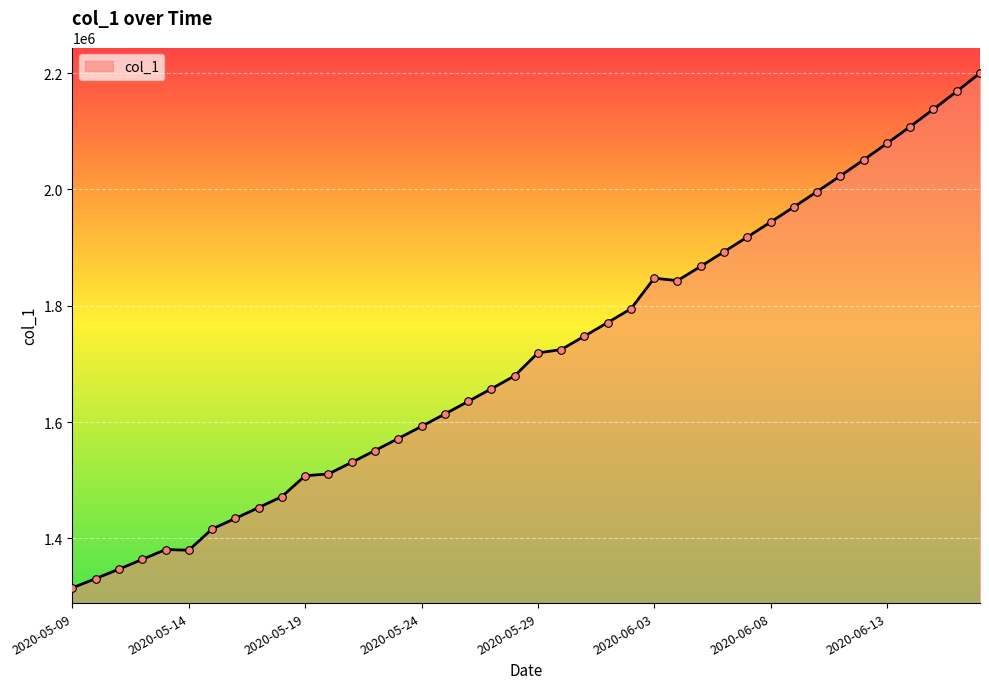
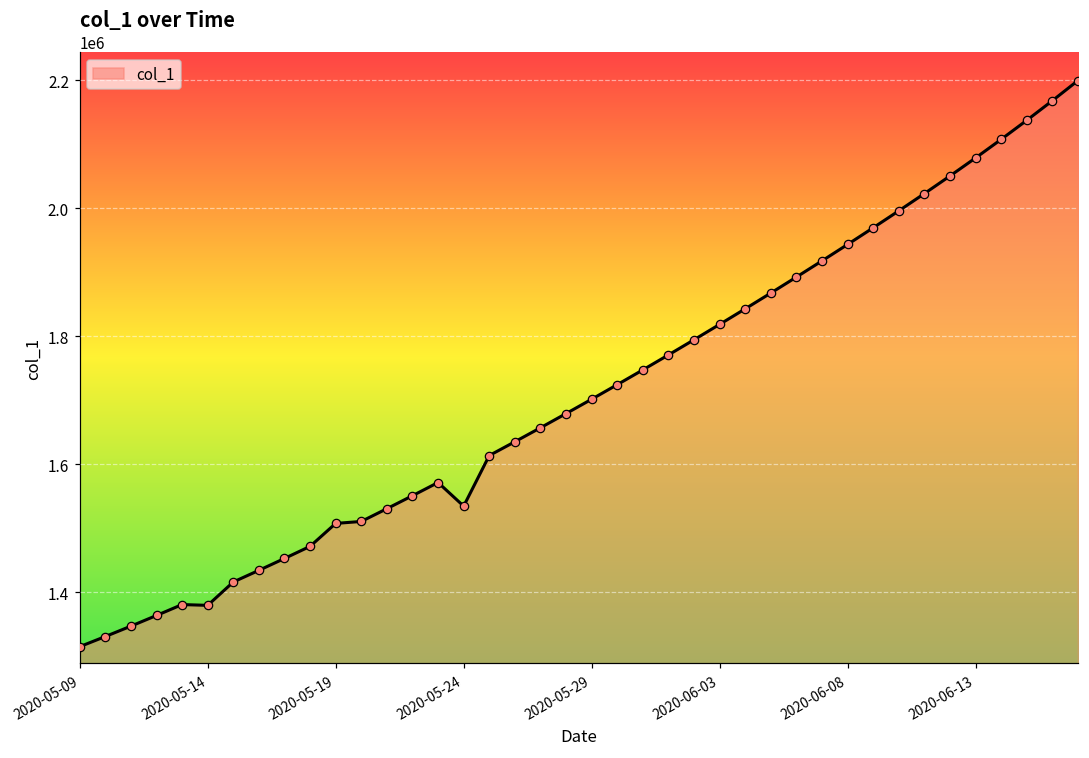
2020-05-24: 1590000 -> 1530000
2020-05-29: 1720000 -> 1700000
2020-06-03: 1850000 -> 1820000
